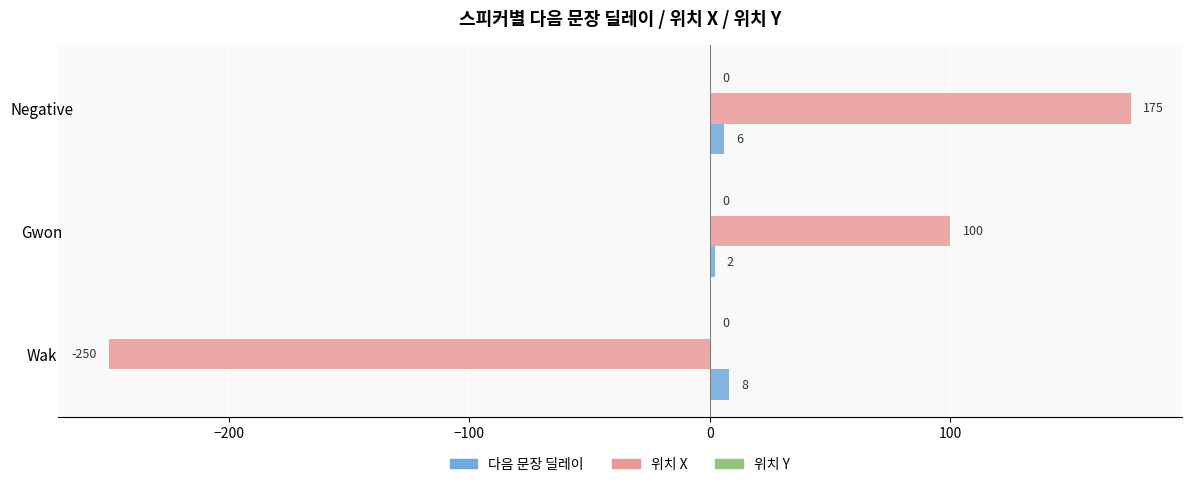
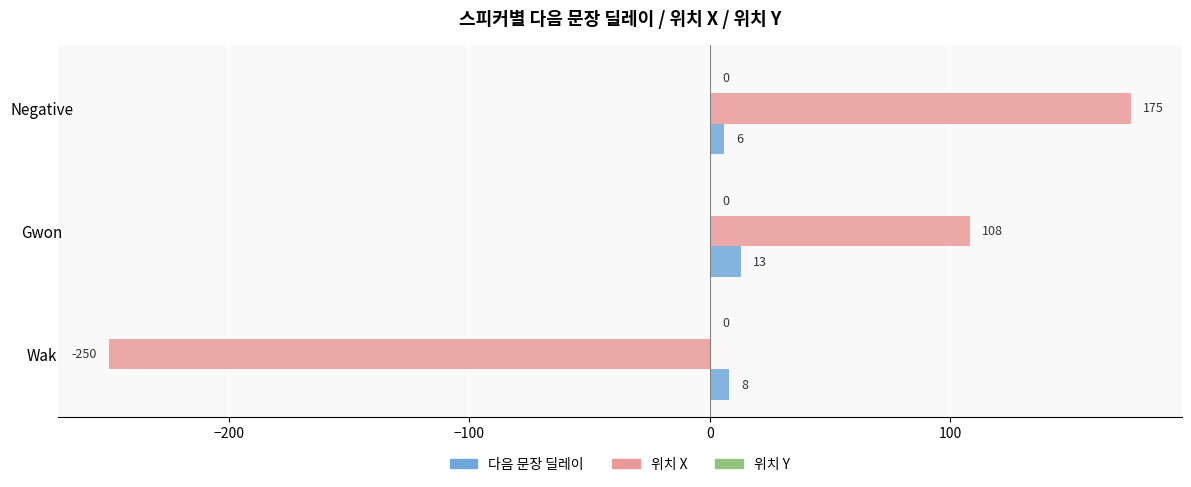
위치 X, Gwon: 100 -> 108
다음 문장 딜레이, Gwon: 2 -> 13
